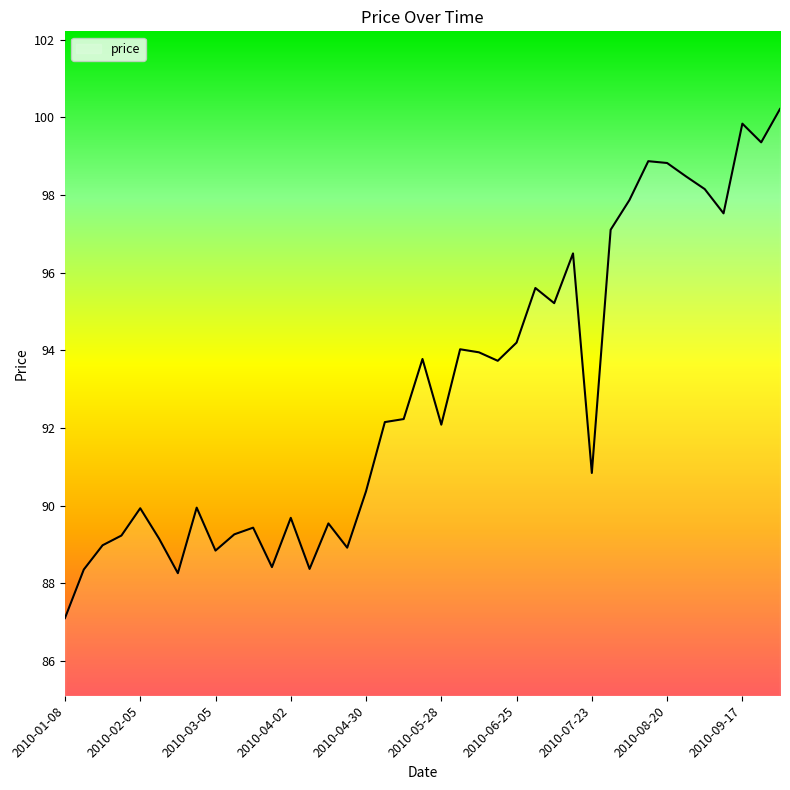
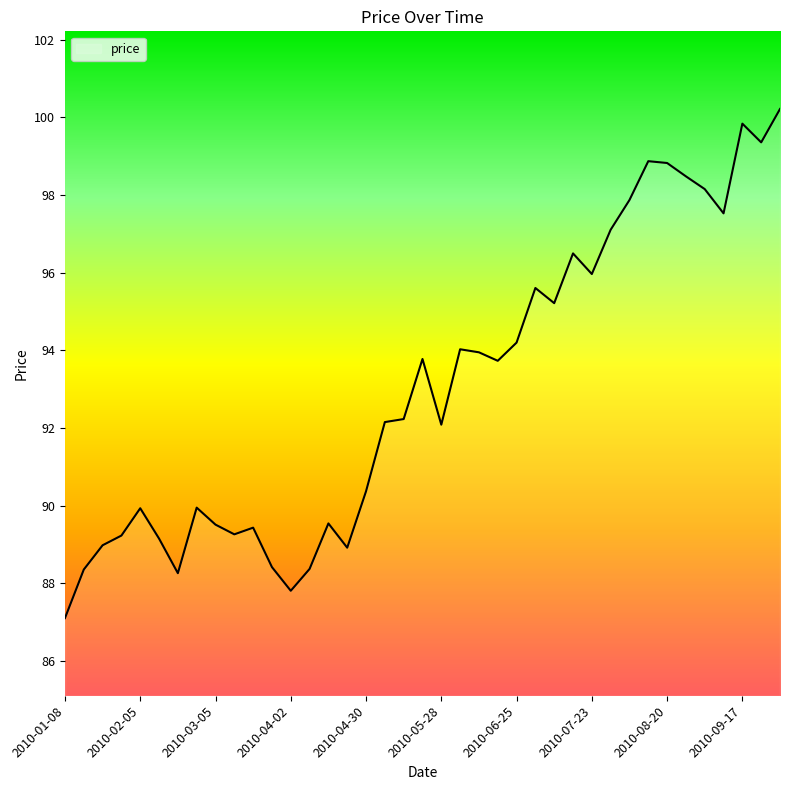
2010-03-05: 88.8 -> 89.5
2010-04-02: 89.7 -> 87.8
2010-07-23: 90.8 -> 96.0
